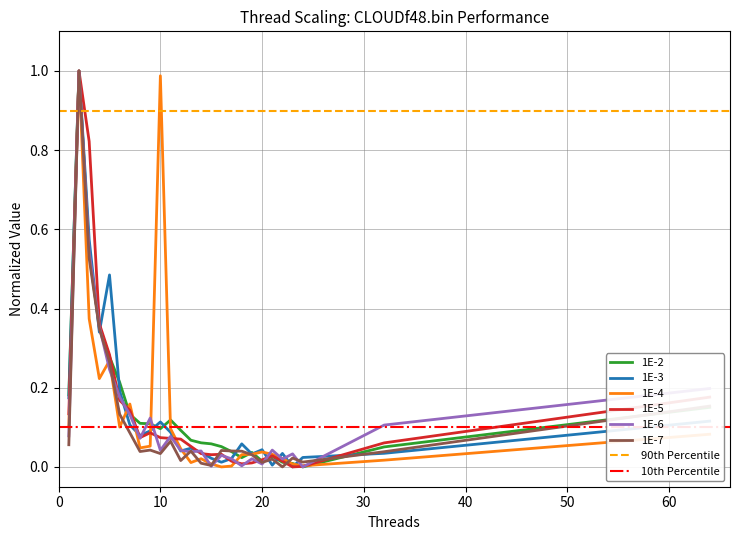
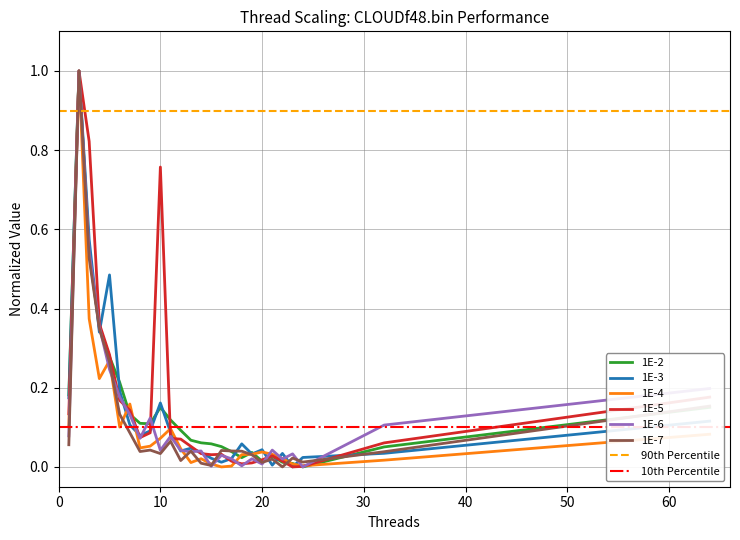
1E-2, 10: 0.10 -> 0.15
1E-3, 10: 0.11 -> 0.16
1E-4, 10: 0.99 -> 0.07
1E-5, 10: 0.07 -> 0.76
